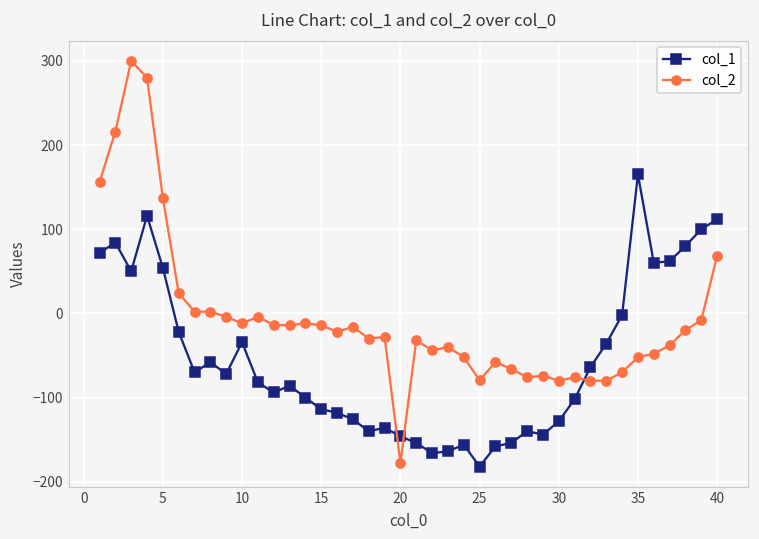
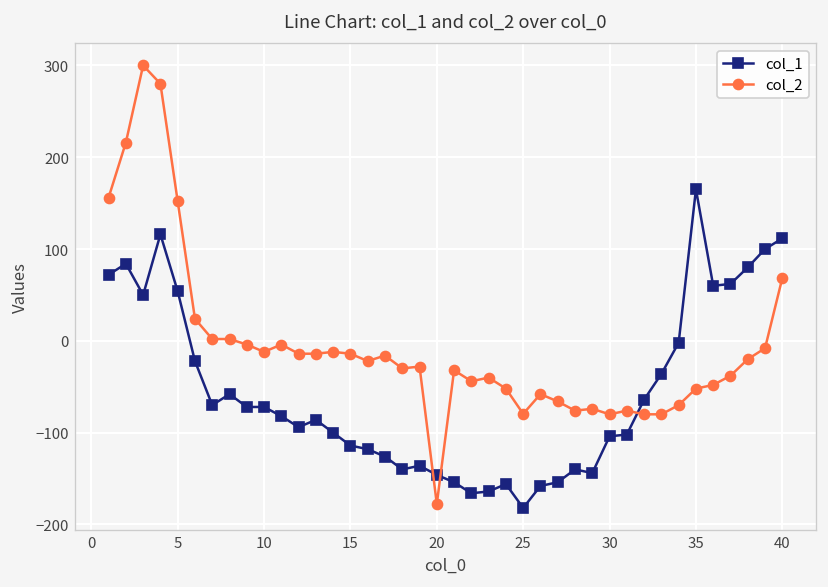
col_2, 5: 140 -> 150
col_1, 10: -30 -> -70
col_1, 30: -130 -> -100
